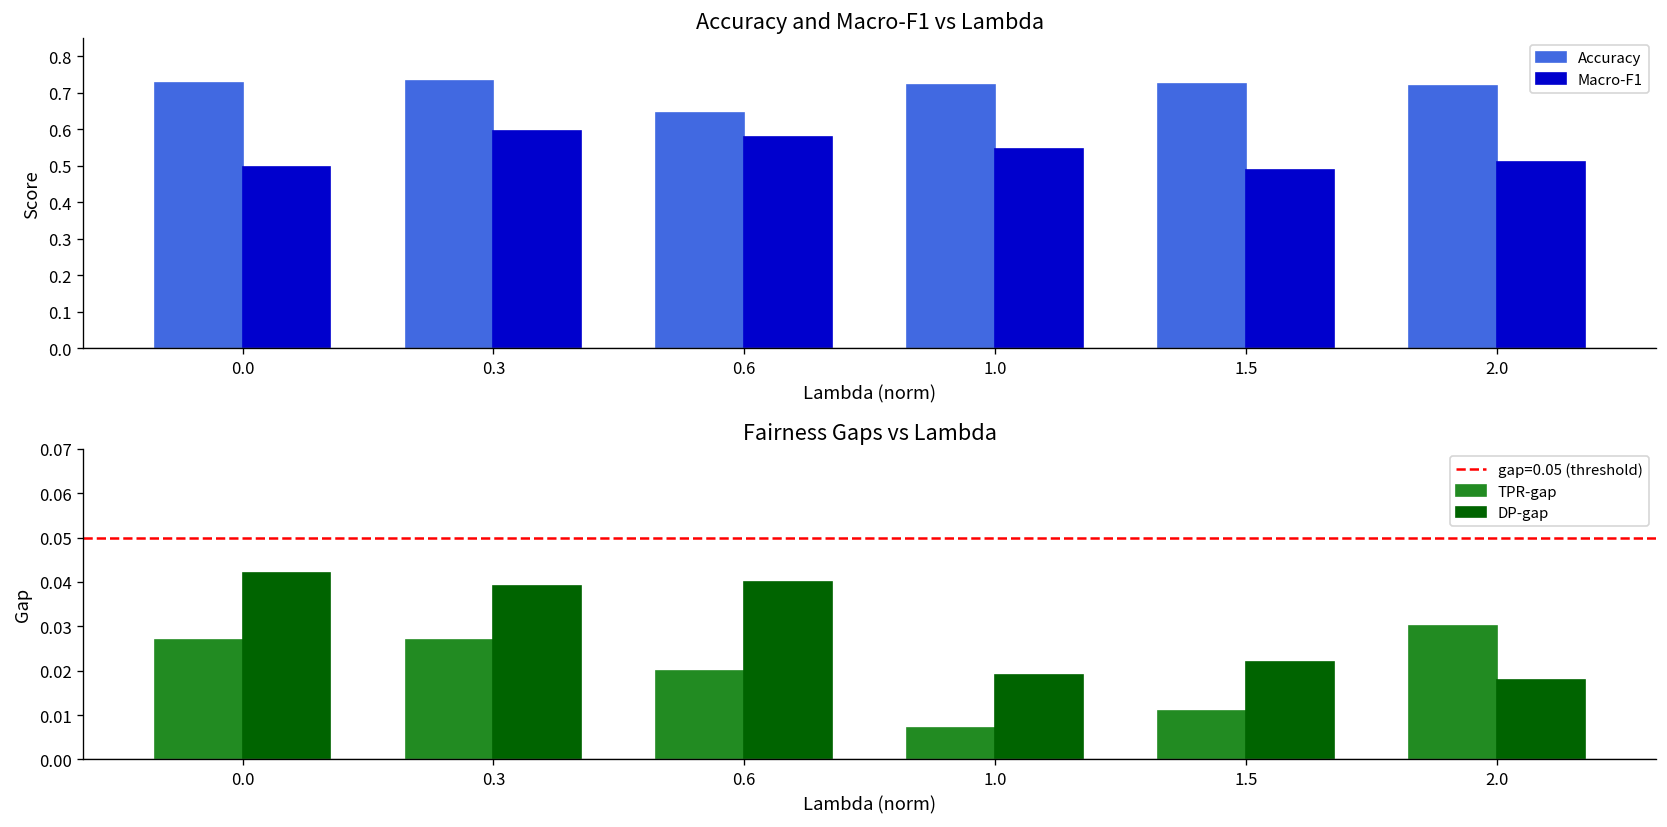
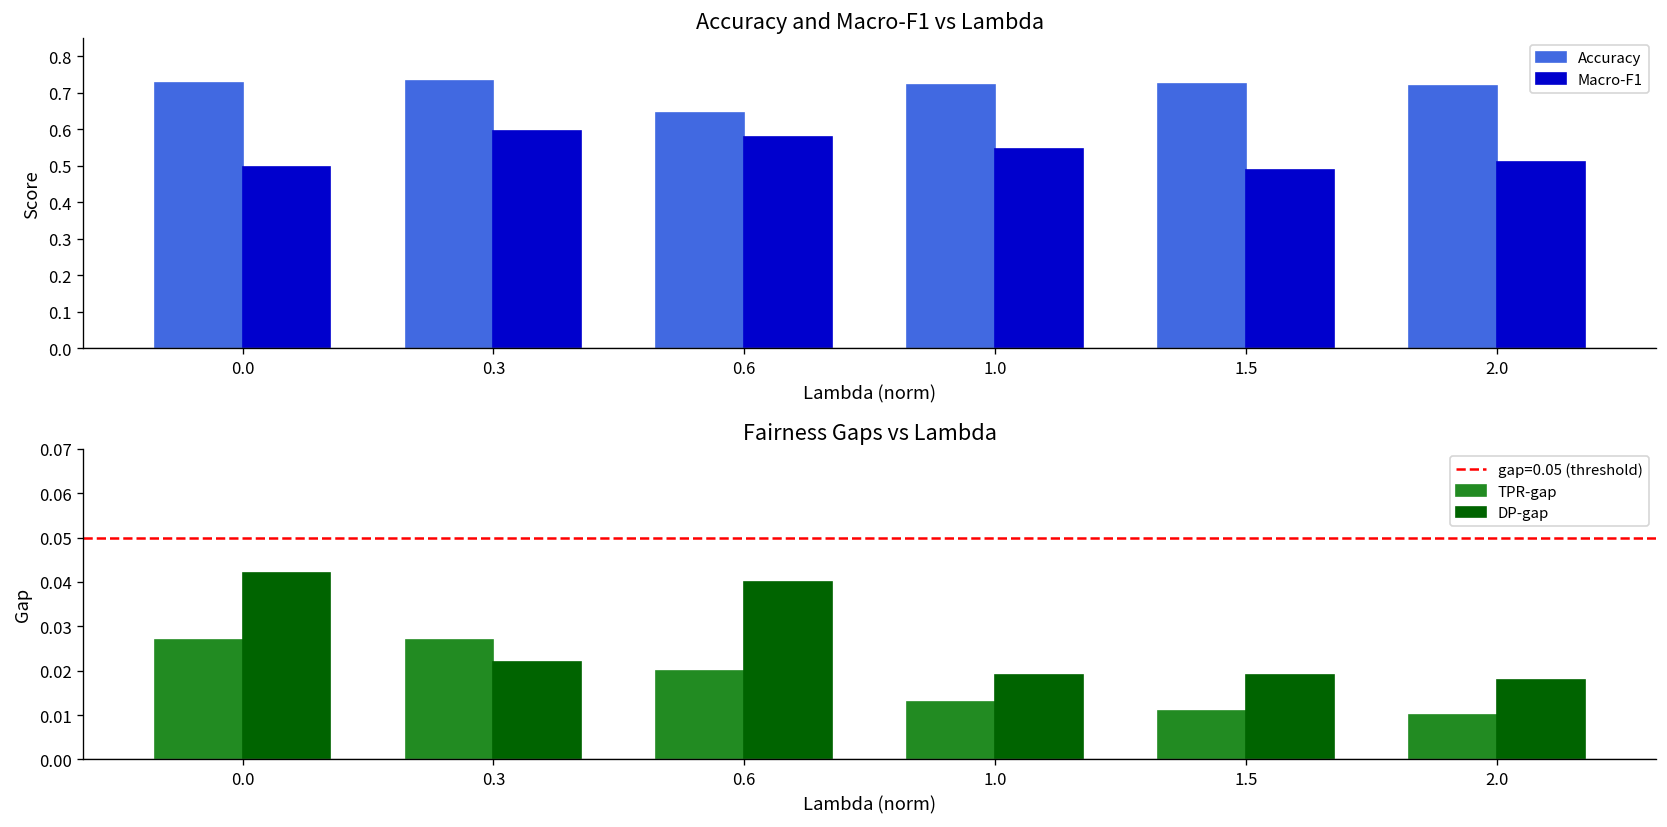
Fairness Gaps vs Lambda, DP-gap, 0.3: 0.039 -> 0.022
Fairness Gaps vs Lambda, TPR-gap, 1.0: 0.007 -> 0.013
Fairness Gaps vs Lambda, DP-gap, 1.5: 0.022 -> 0.019
Fairness Gaps vs Lambda, TPR-gap, 2.0: 0.03 -> 0.01
